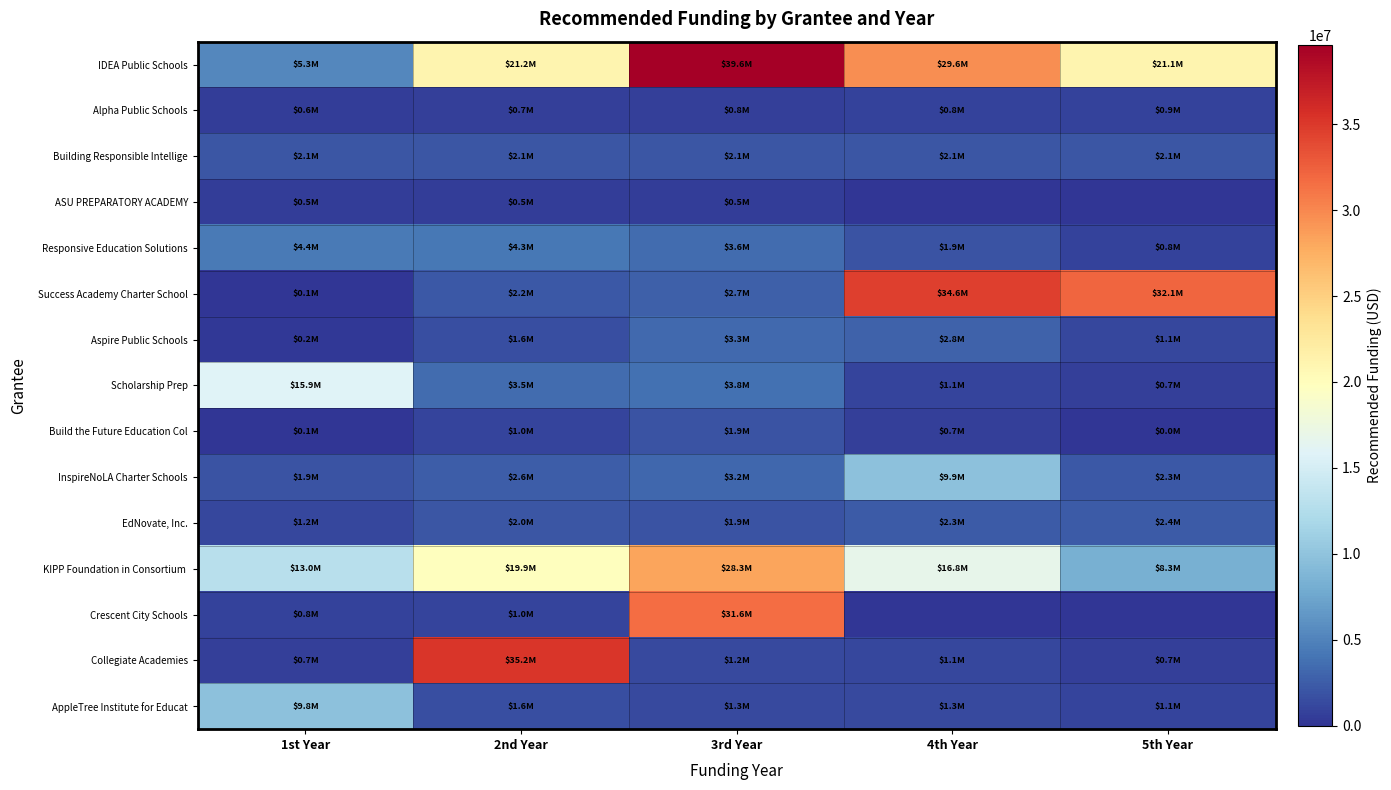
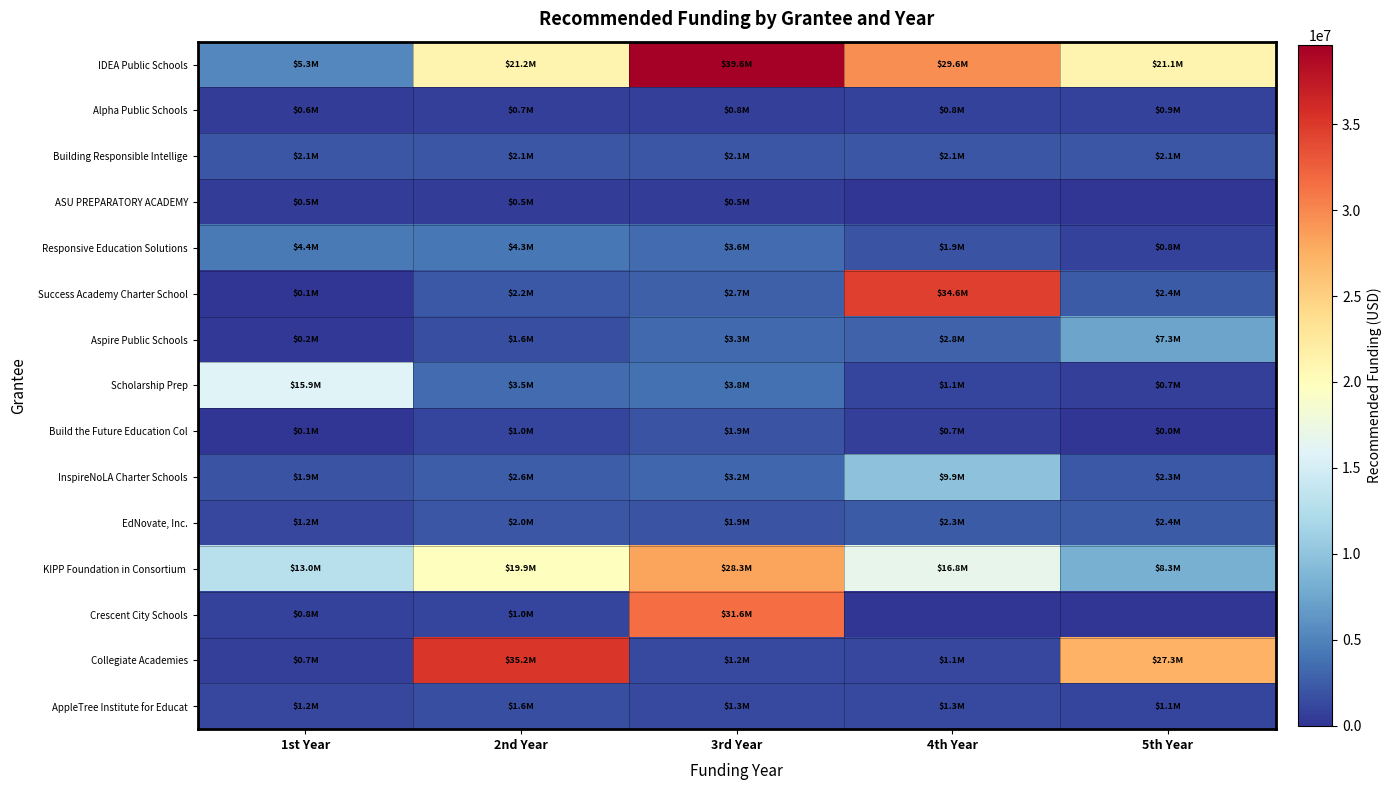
Success Academy Charter School, 5th Year: $32.1M -> $2.4M
Aspire Public Schools, 5th Year: $1.1M -> $7.3M
Collegiate Academies, 5th Year: $0.7M -> $27.3M
AppleTree Institute for Educat, 1st Year: $9.8M -> $1.2M
